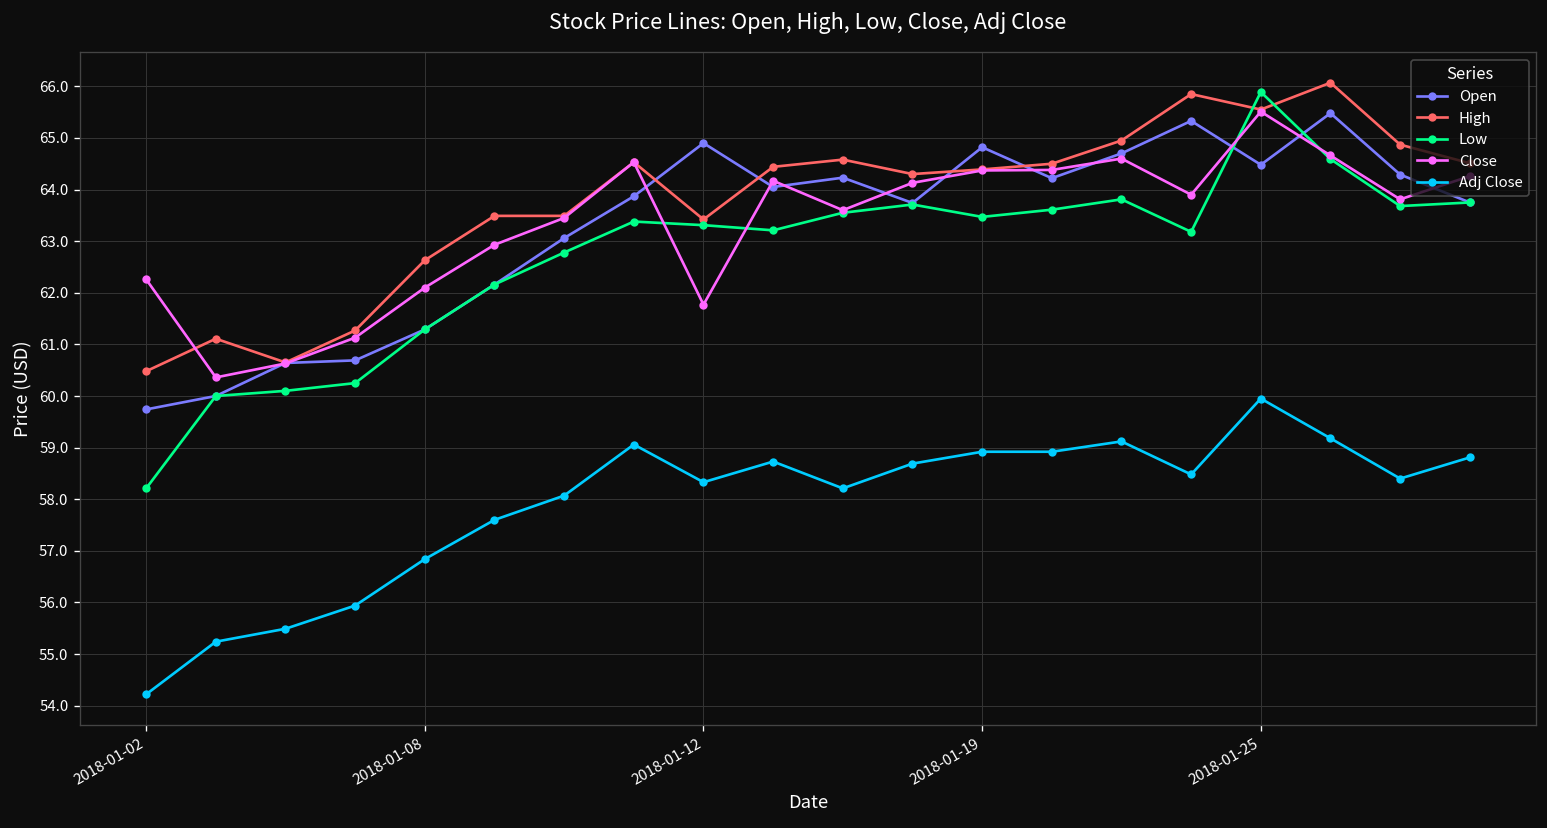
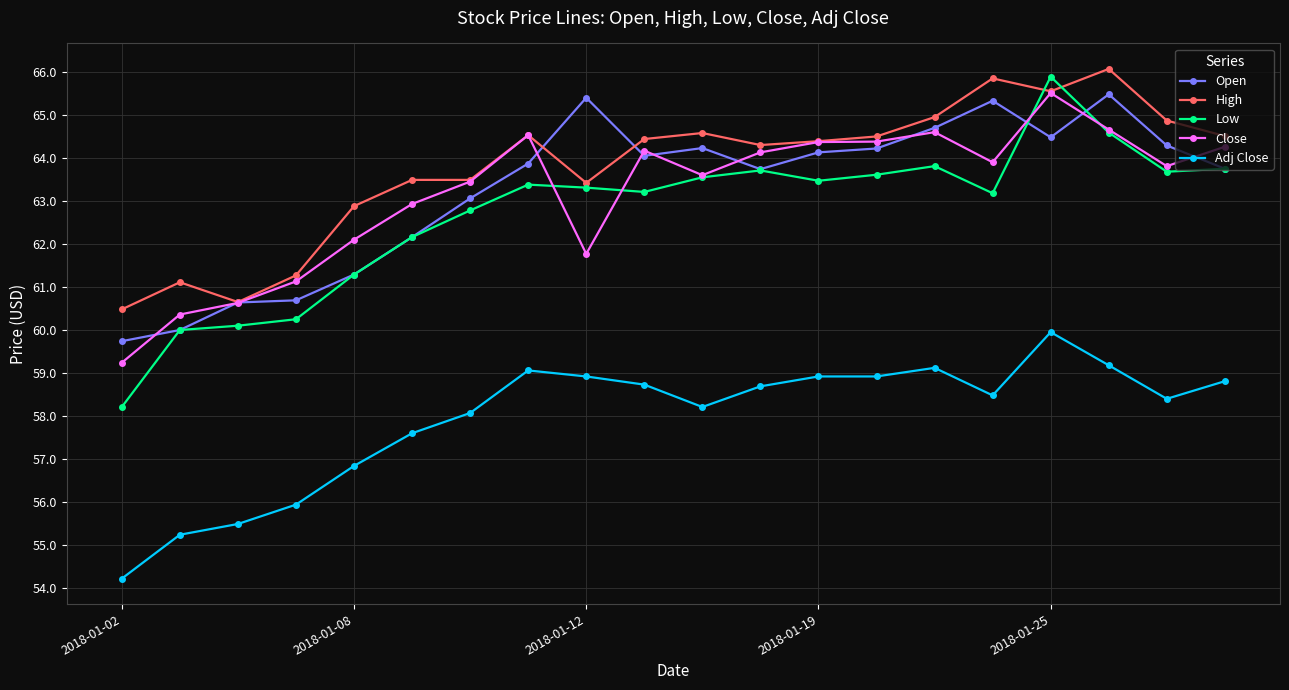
Close, 2018-01-02: 62.3 -> 59.2
High, 2018-01-08: 62.6 -> 62.9
Open, 2018-01-12: 64.9 -> 65.4
Adj Close, 2018-01-12: 58.3 -> 58.9
Open, 2018-01-19: 64.8 -> 64.1
